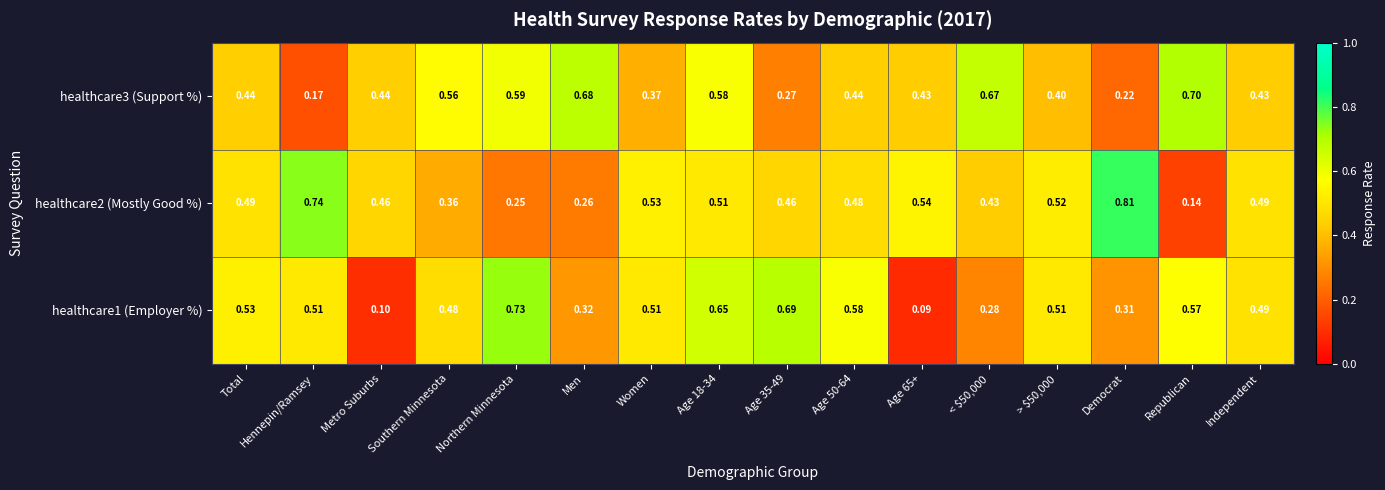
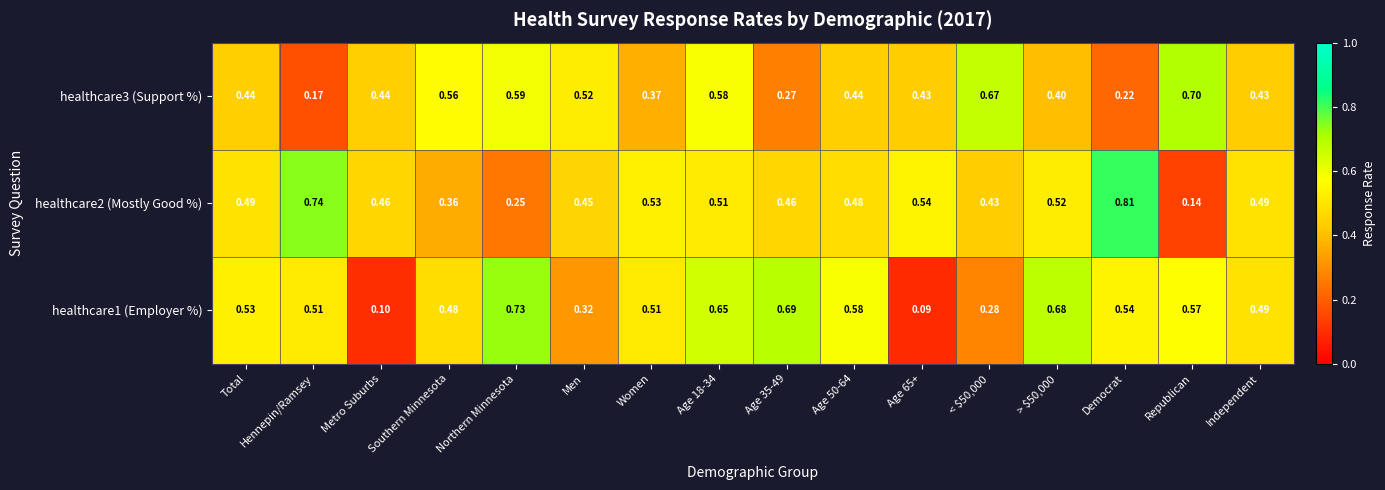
healthcare3 (Support %), Men: 0.68 -> 0.52
healthcare2 (Mostly Good %), Men: 0.26 -> 0.45
healthcare1 (Employer %), > $50,000: 0.51 -> 0.68
healthcare1 (Employer %), Democrat: 0.31 -> 0.54
